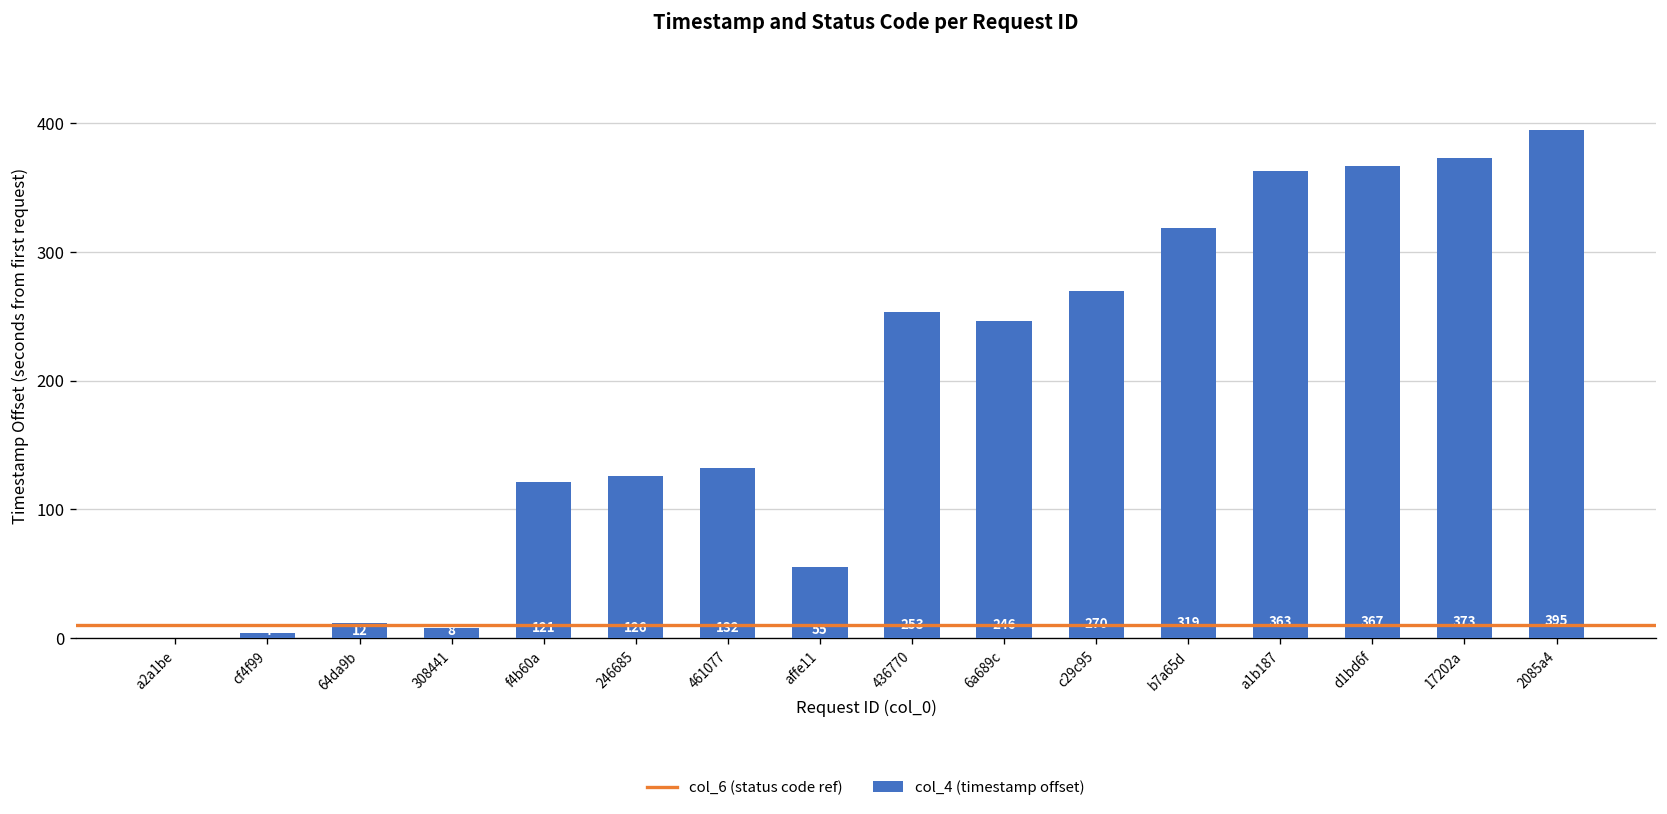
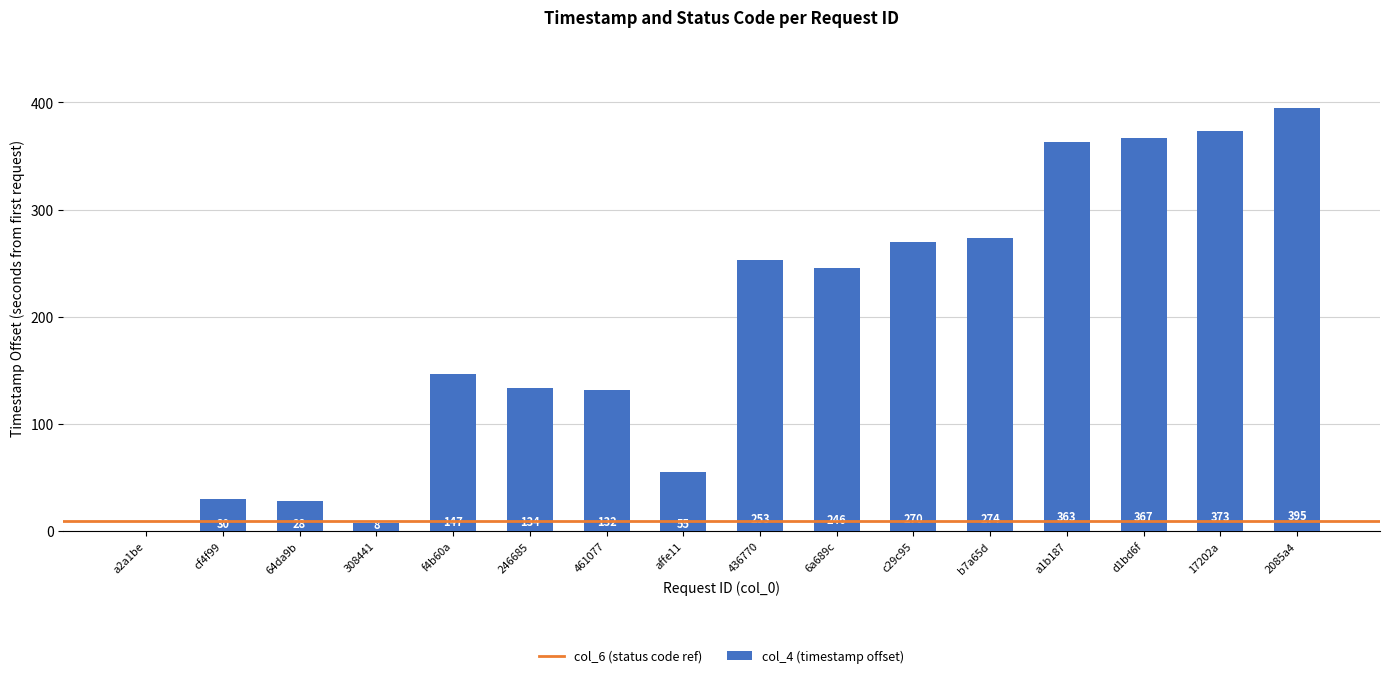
cf4f99: 4 -> 30
64da9b: 12 -> 28
f4b60a: 121 -> 147
246685: 126 -> 134
b7a65d: 319 -> 274
